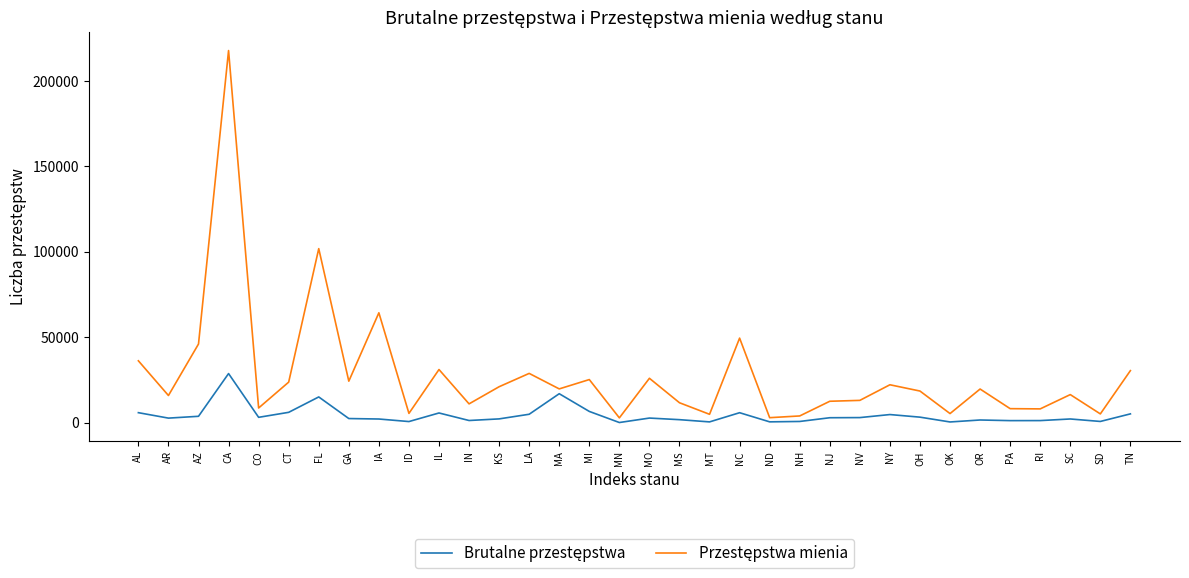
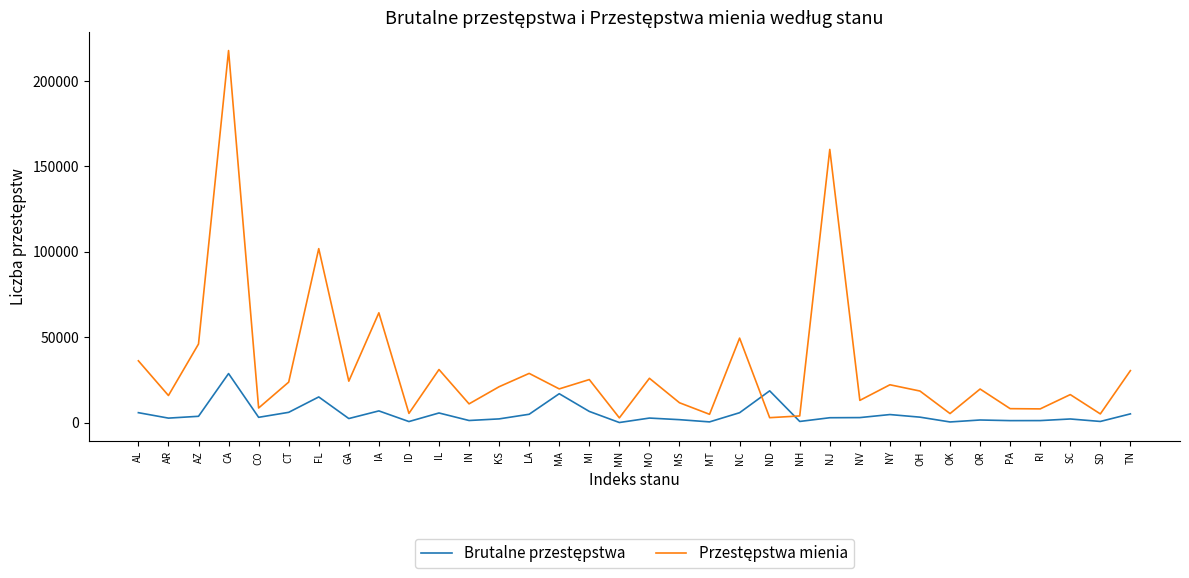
Brutalne przestępstwa, IA: 2000 -> 7000
Brutalne przestępstwa, ND: 0 -> 19000
Przestępstwa mienia, NJ: 12000 -> 160000
